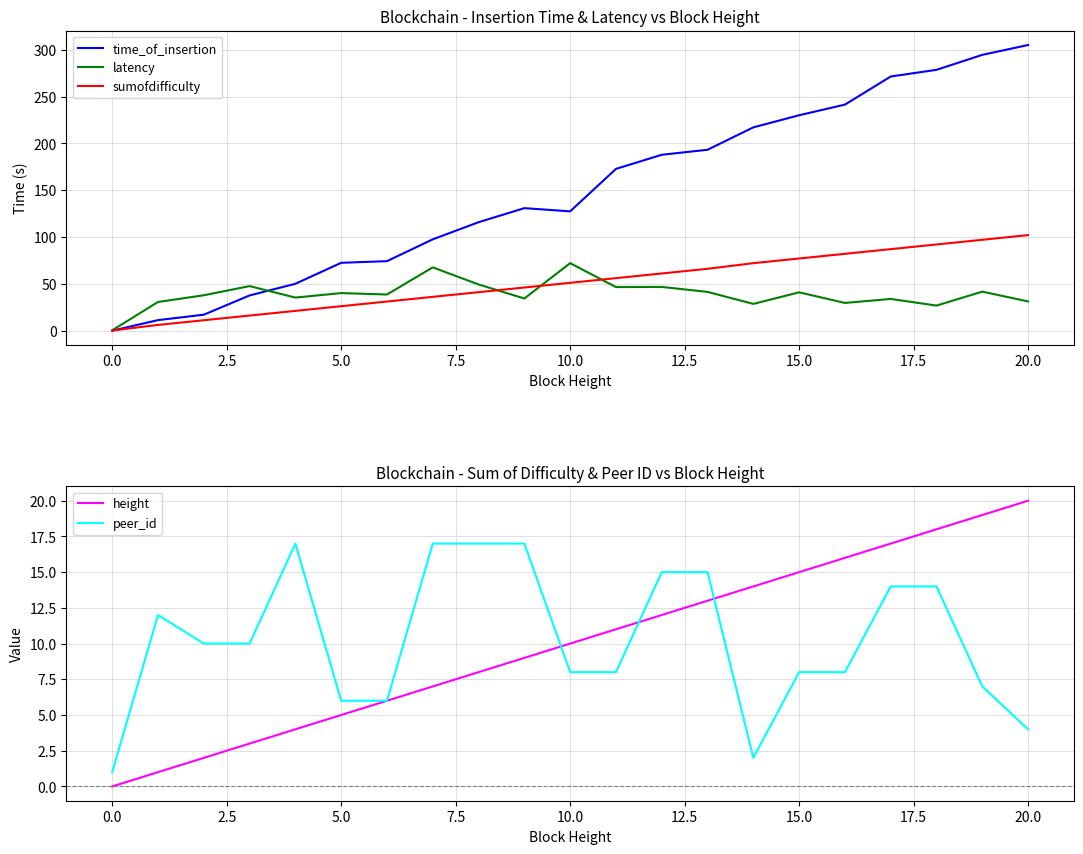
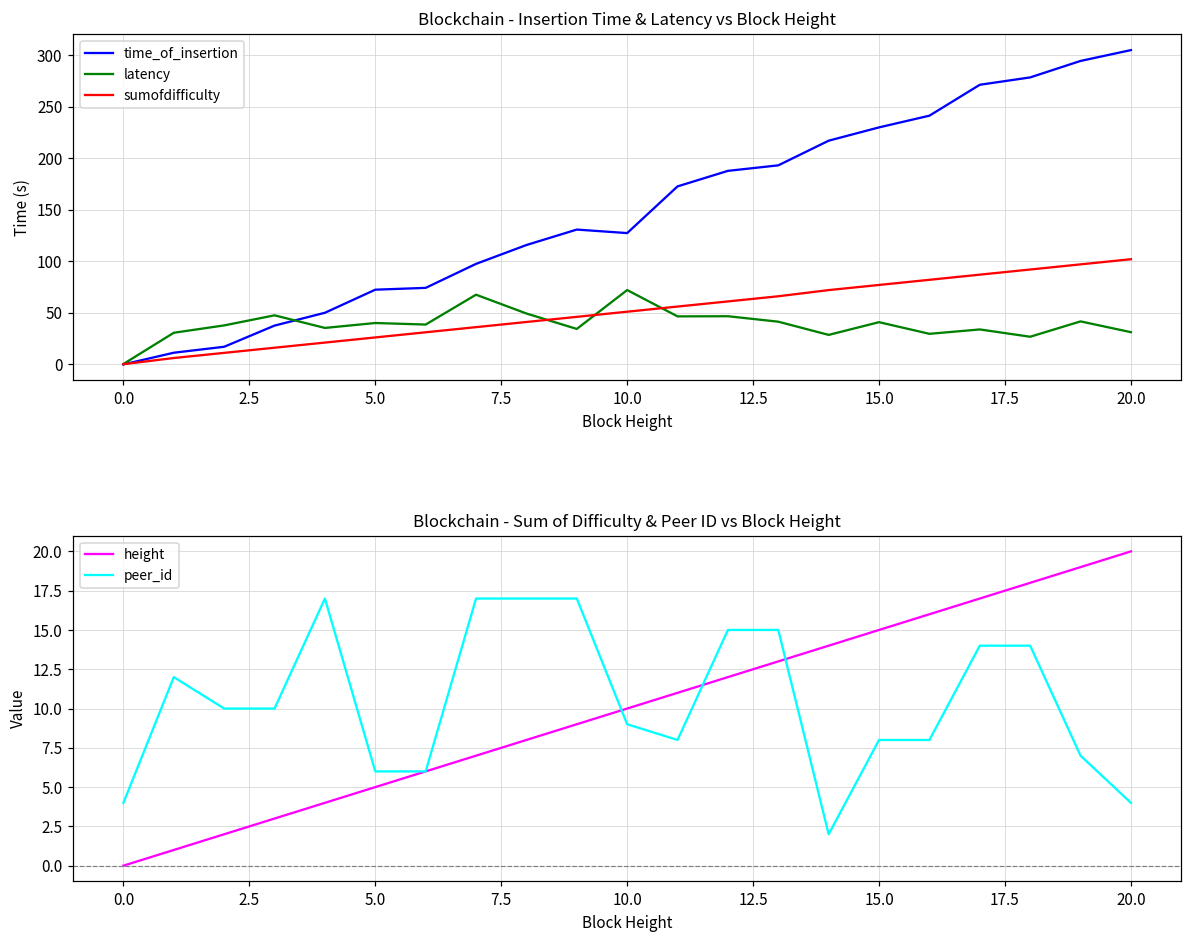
Blockchain - Sum of Difficulty & Peer ID vs Block Height, peer_id, 0.0: 1 -> 4
Blockchain - Sum of Difficulty & Peer ID vs Block Height, peer_id, 10.0: 8 -> 9
